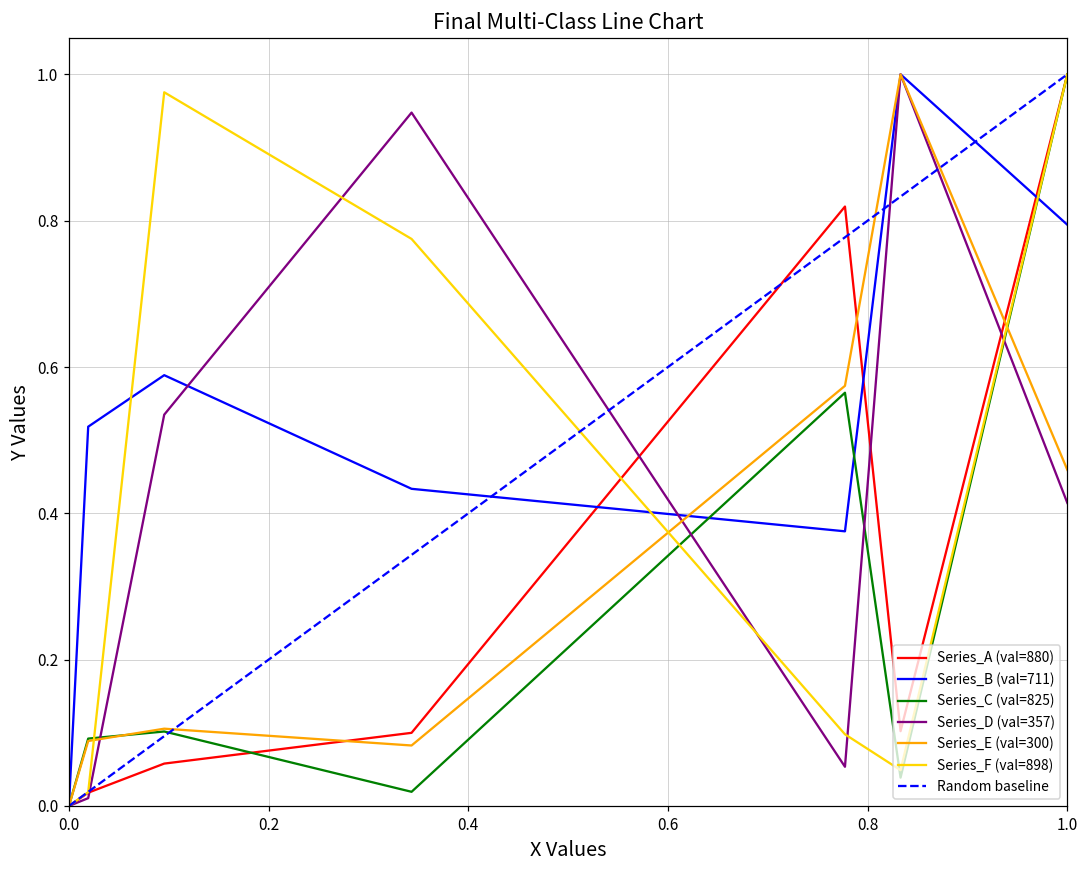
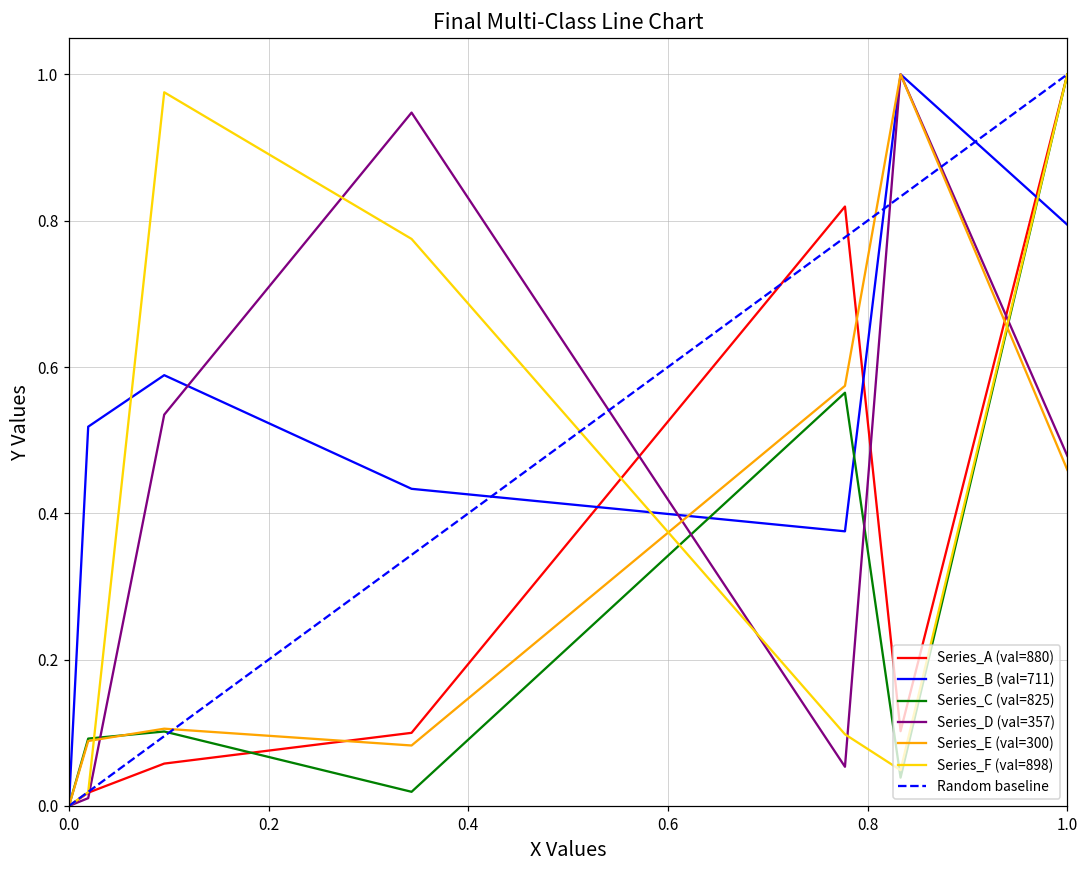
Series_D (val=357), 1.0: 0.41 -> 0.48
